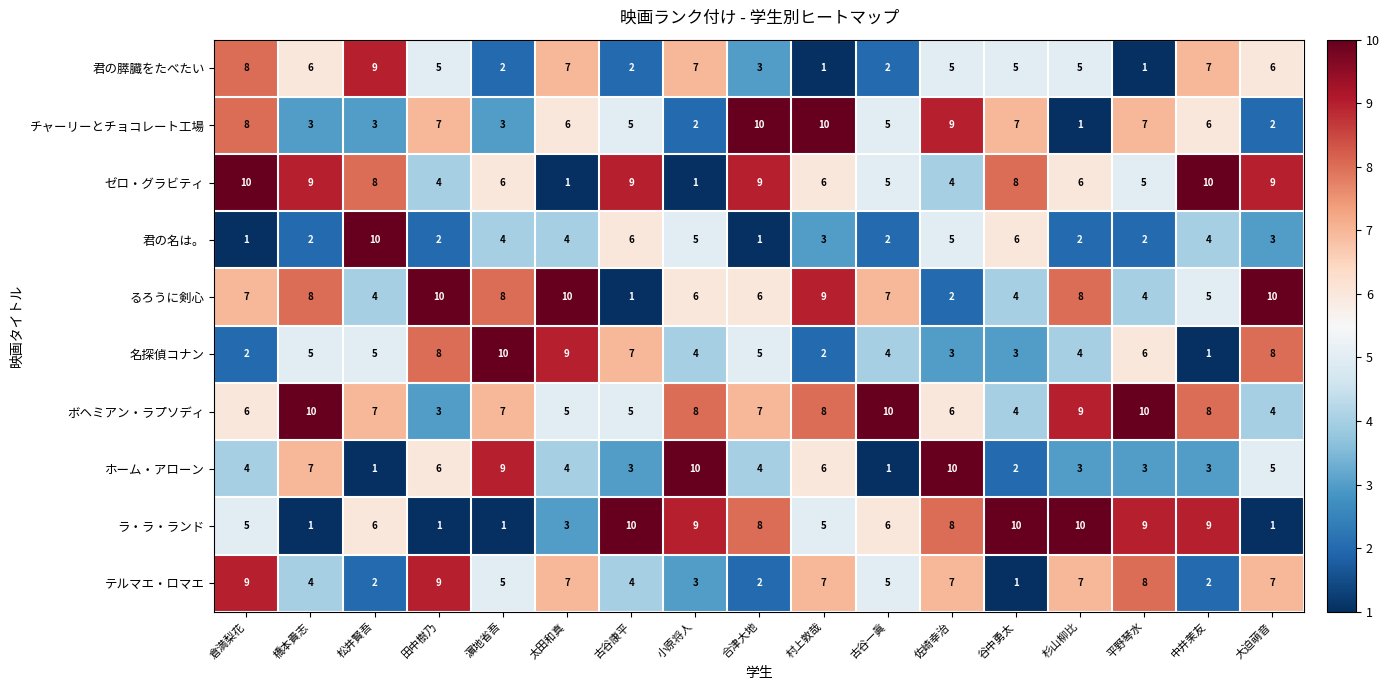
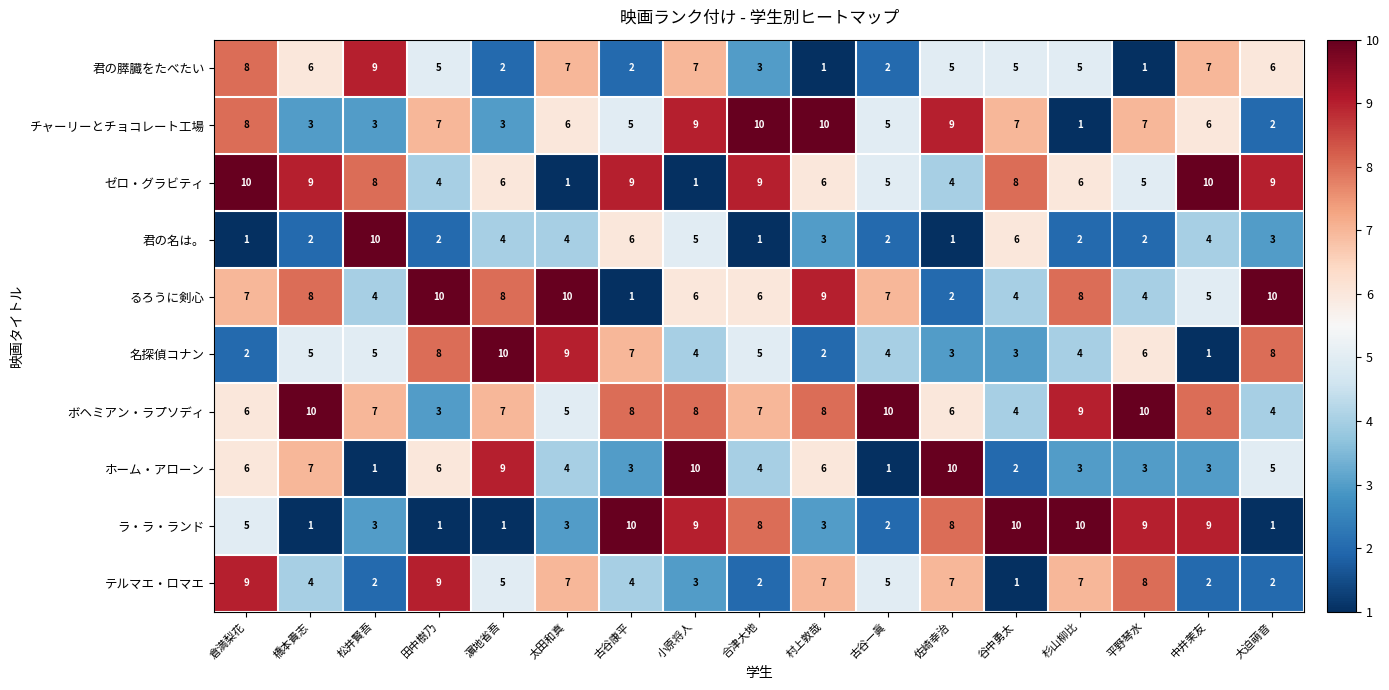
チャーリーとチョコレート工場, 小原将人: 2 -> 9
君の名は。, 佐崎幸治: 5 -> 1
ボヘミアン・ラプソディ, 古谷康平: 5 -> 8
ホーム・アローン, 倉満梨花: 4 -> 6
ラ・ラ・ランド, 松井賢吾: 6 -> 3
ラ・ラ・ランド, 村上敦哉: 5 -> 3
ラ・ラ・ランド, 古谷一眞: 6 -> 2
テルマエ・ロマエ, 大迫萌音: 7 -> 2
